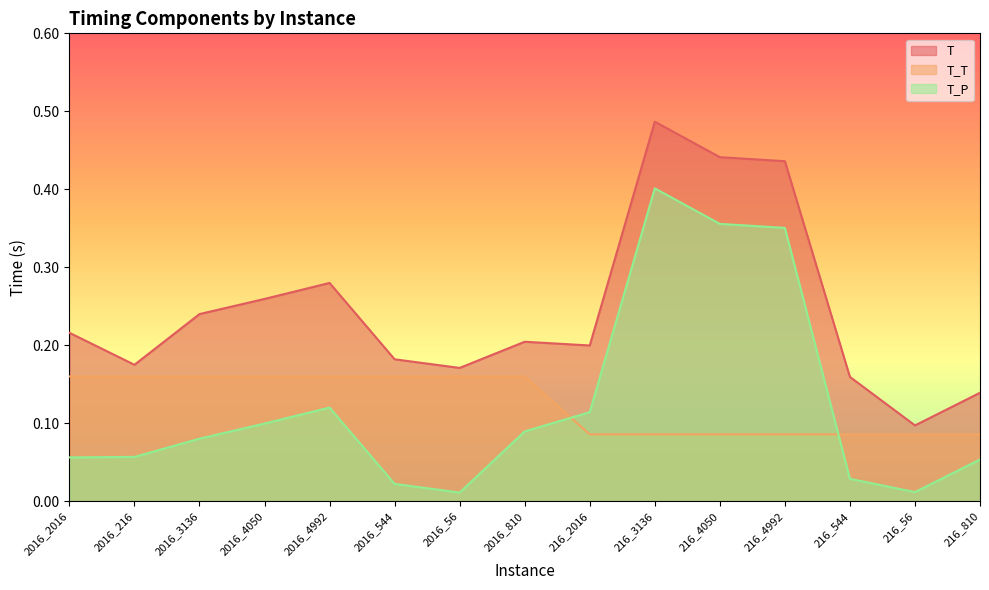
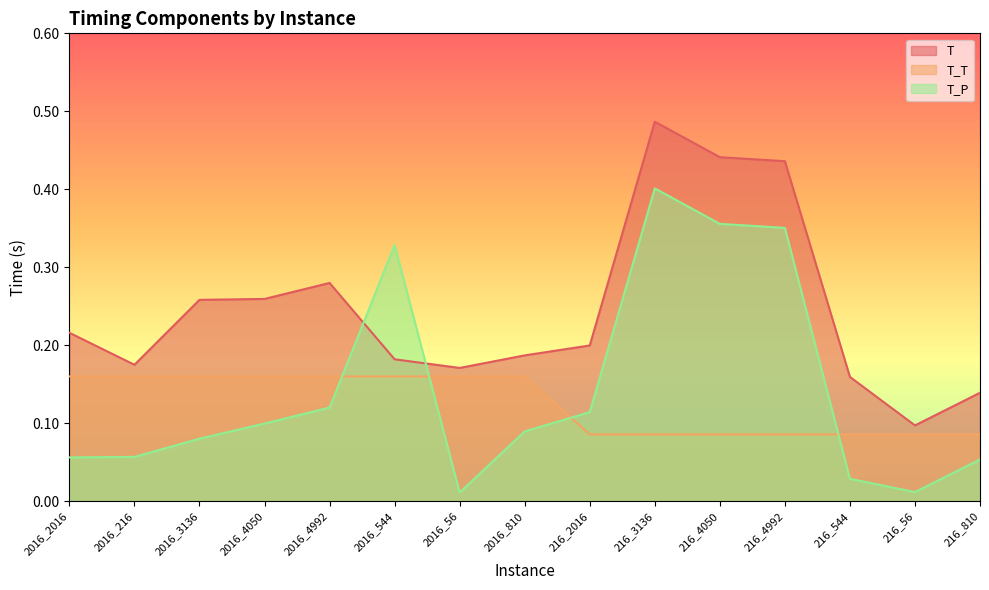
T, 2016_3136: 0.24 -> 0.26
T_P, 2016_544: 0.02 -> 0.33
T, 2016_810: 0.20 -> 0.19
